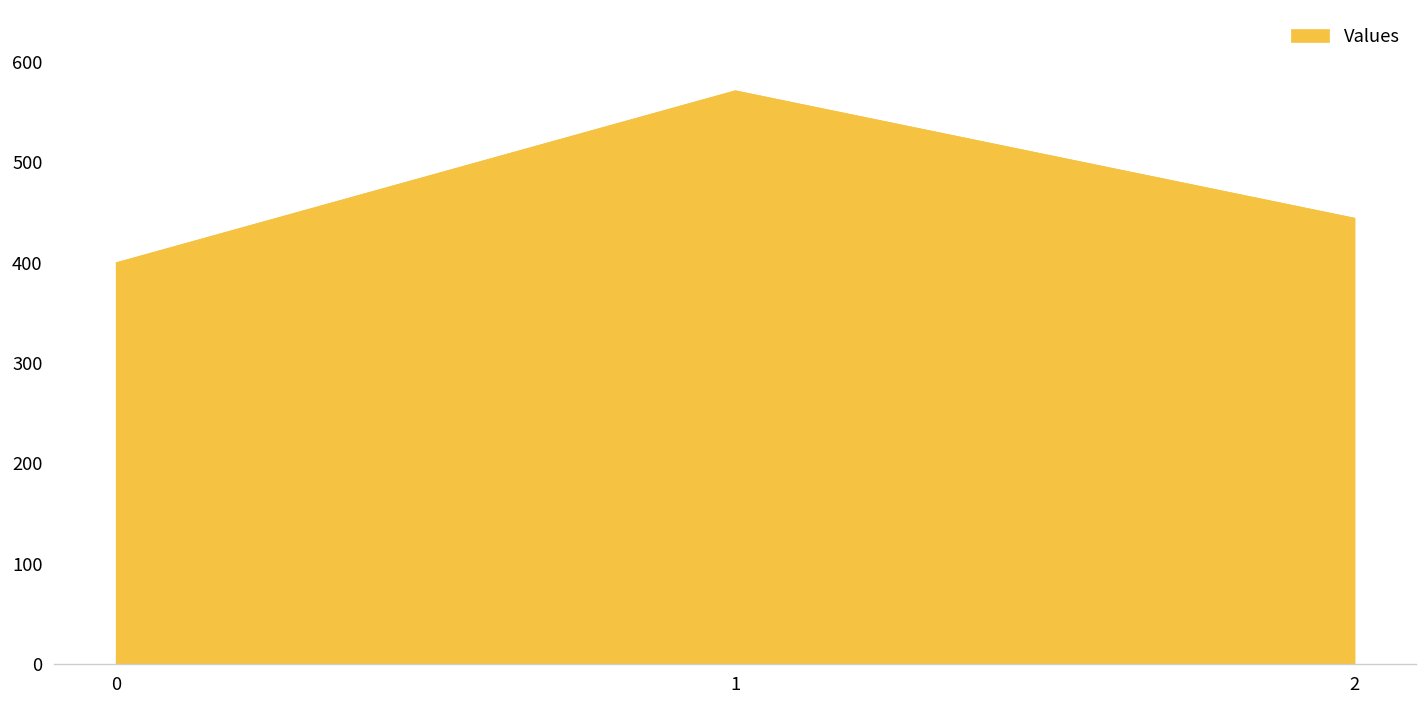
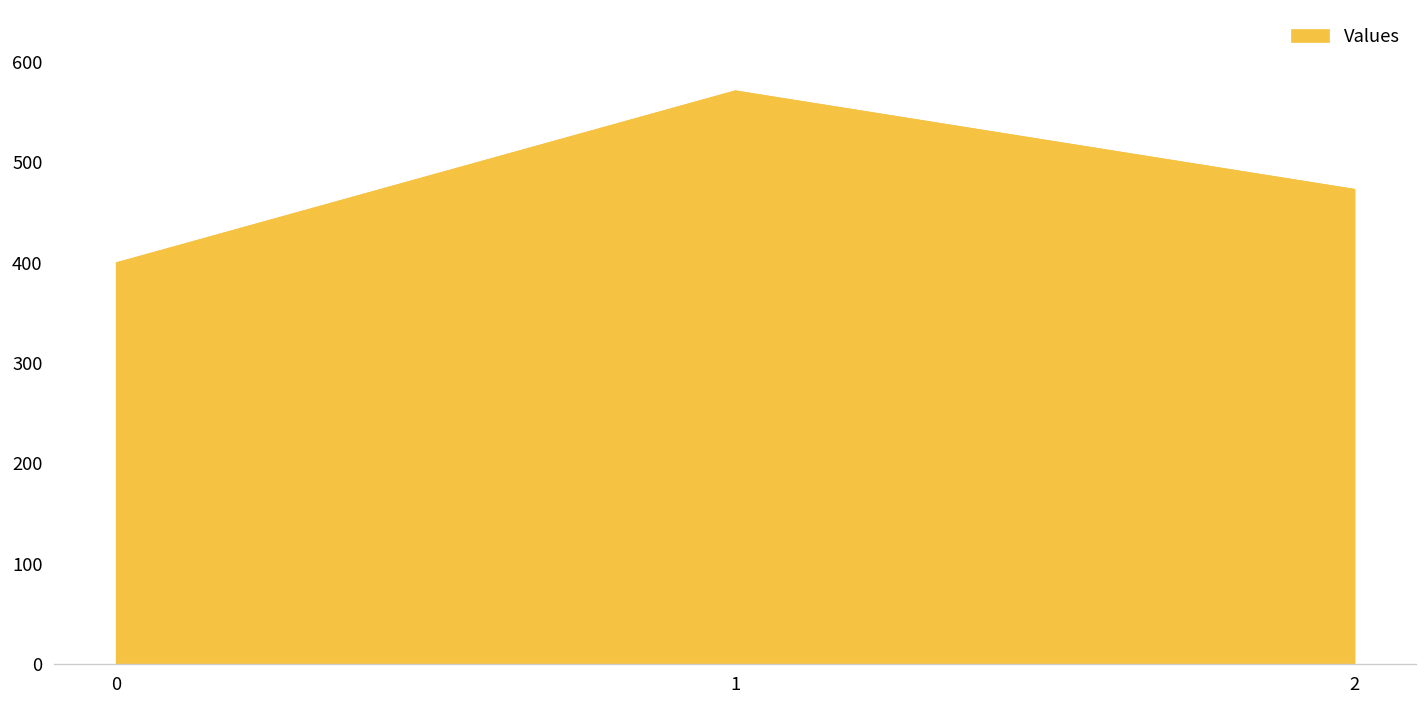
2: 440 -> 470
